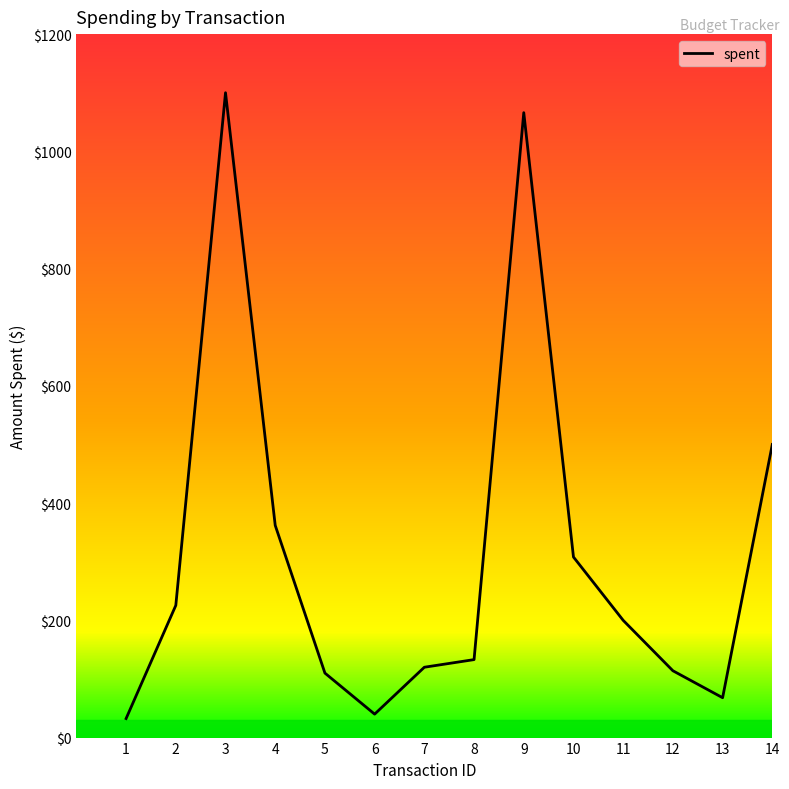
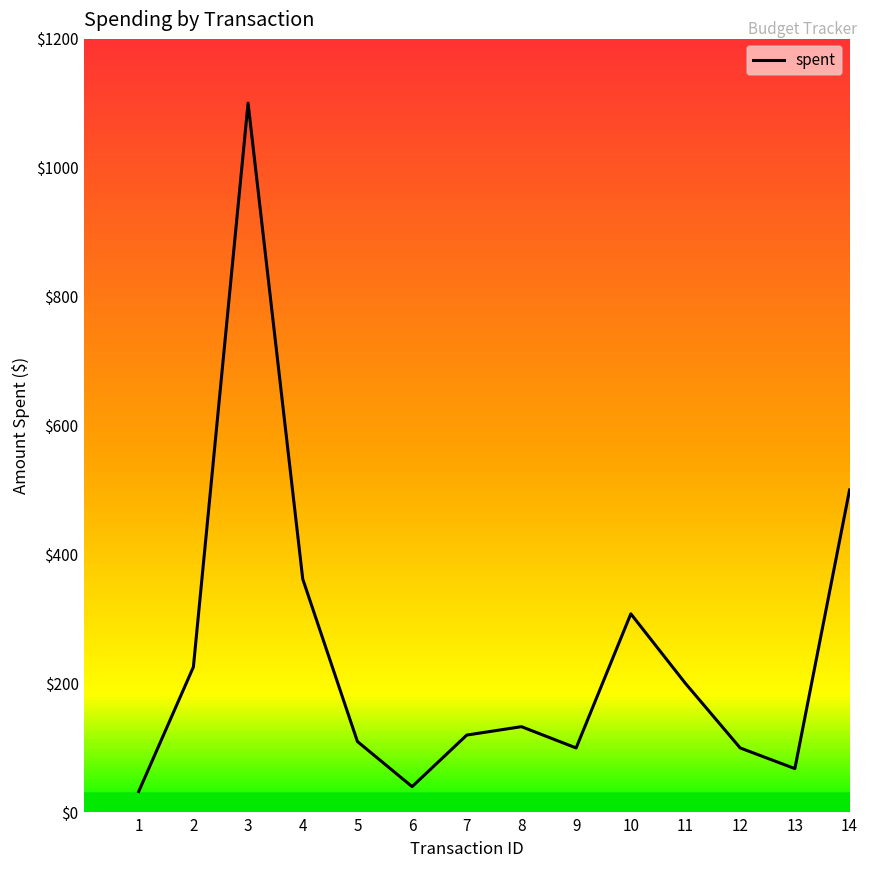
9: $1070 -> $100
12: $110 -> $100
